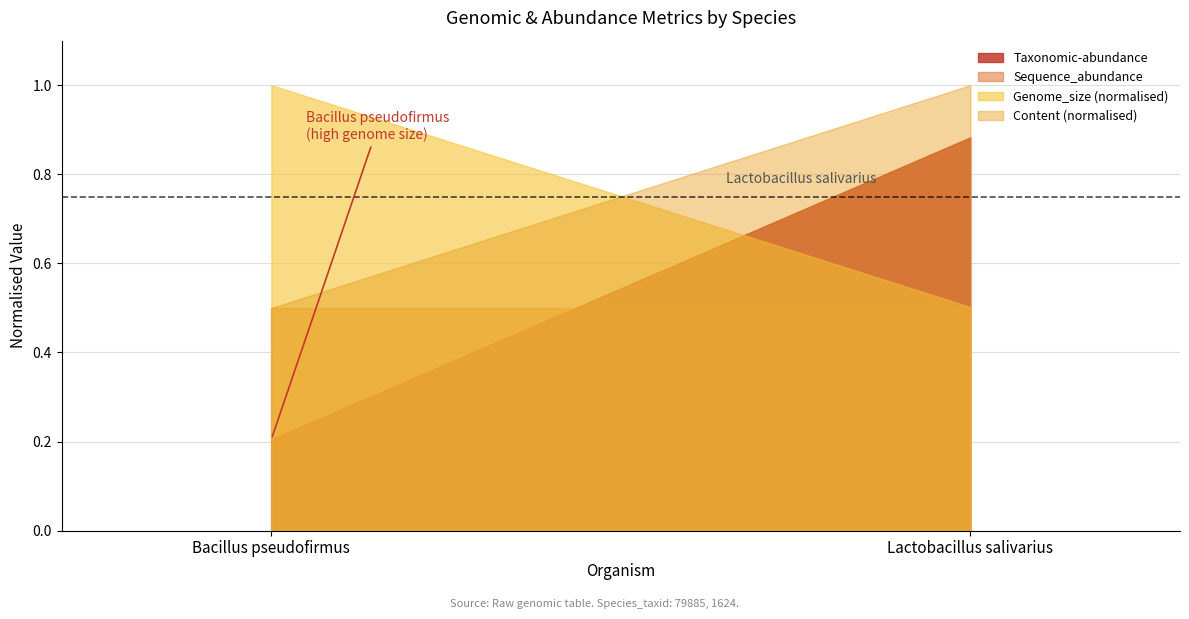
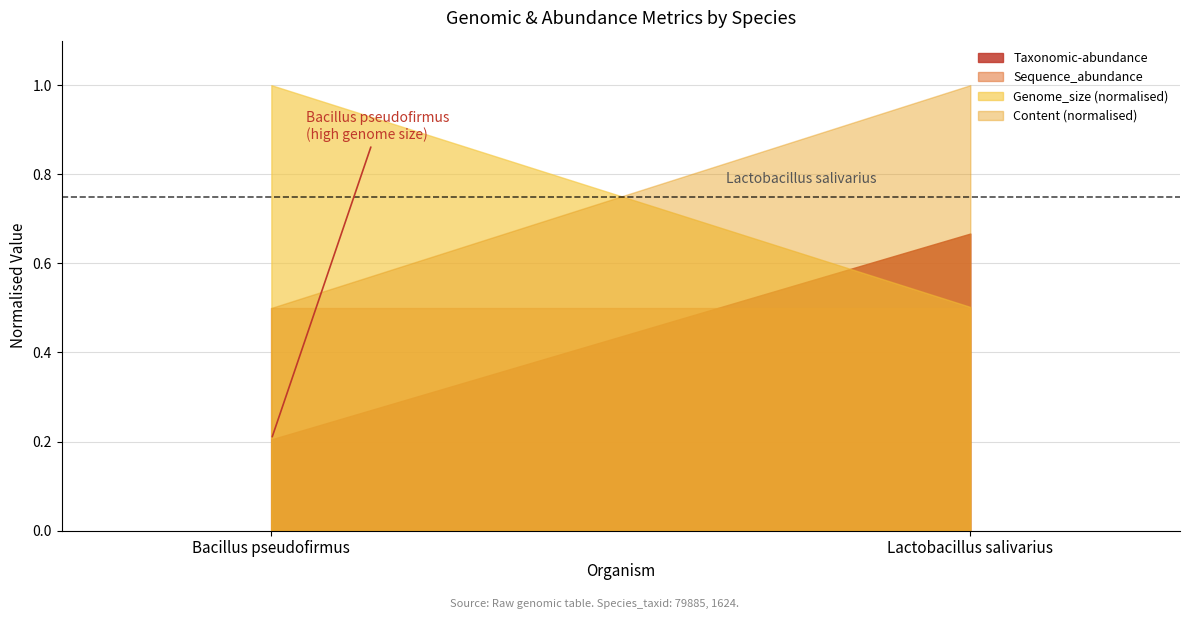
Taxonomic-abundance, Lactobacillus salivarius: 0.88 -> 0.67
